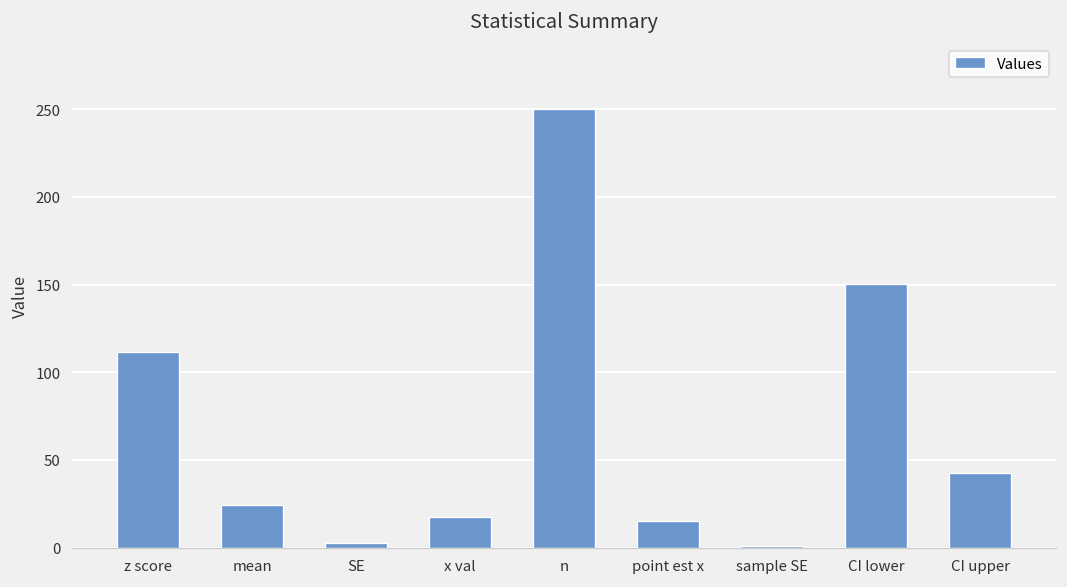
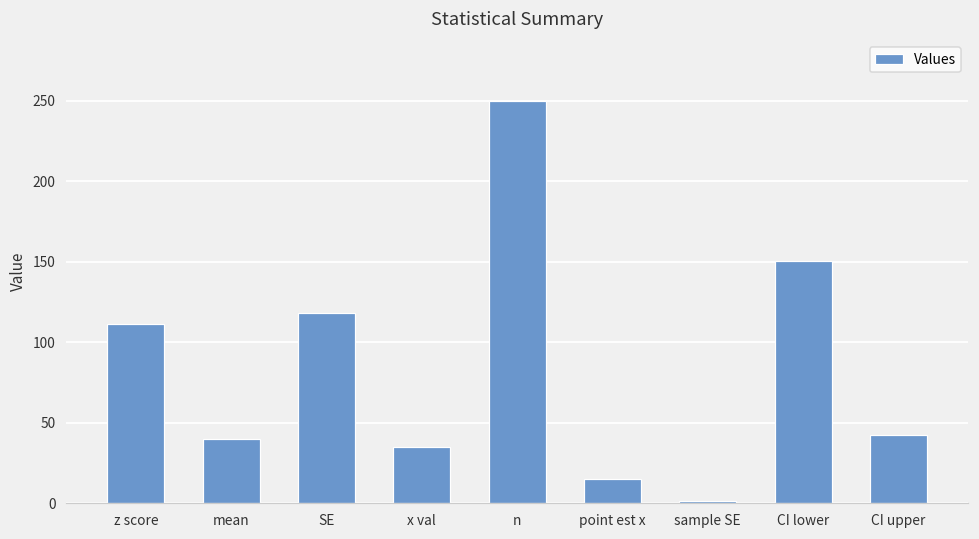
mean: 25 -> 40
SE: 3 -> 118
x val: 18 -> 35
